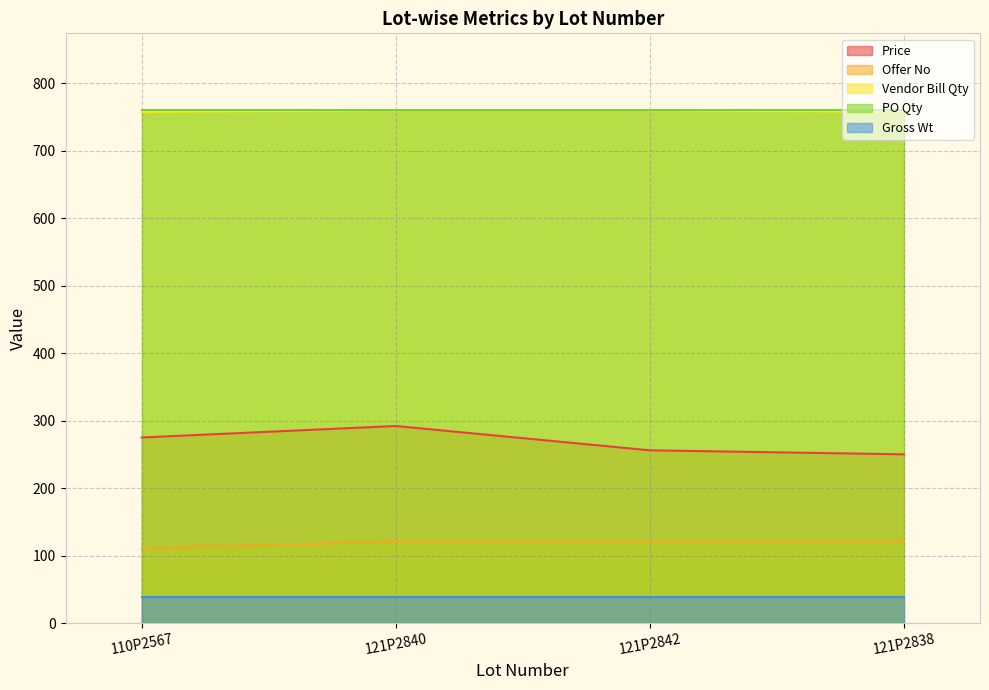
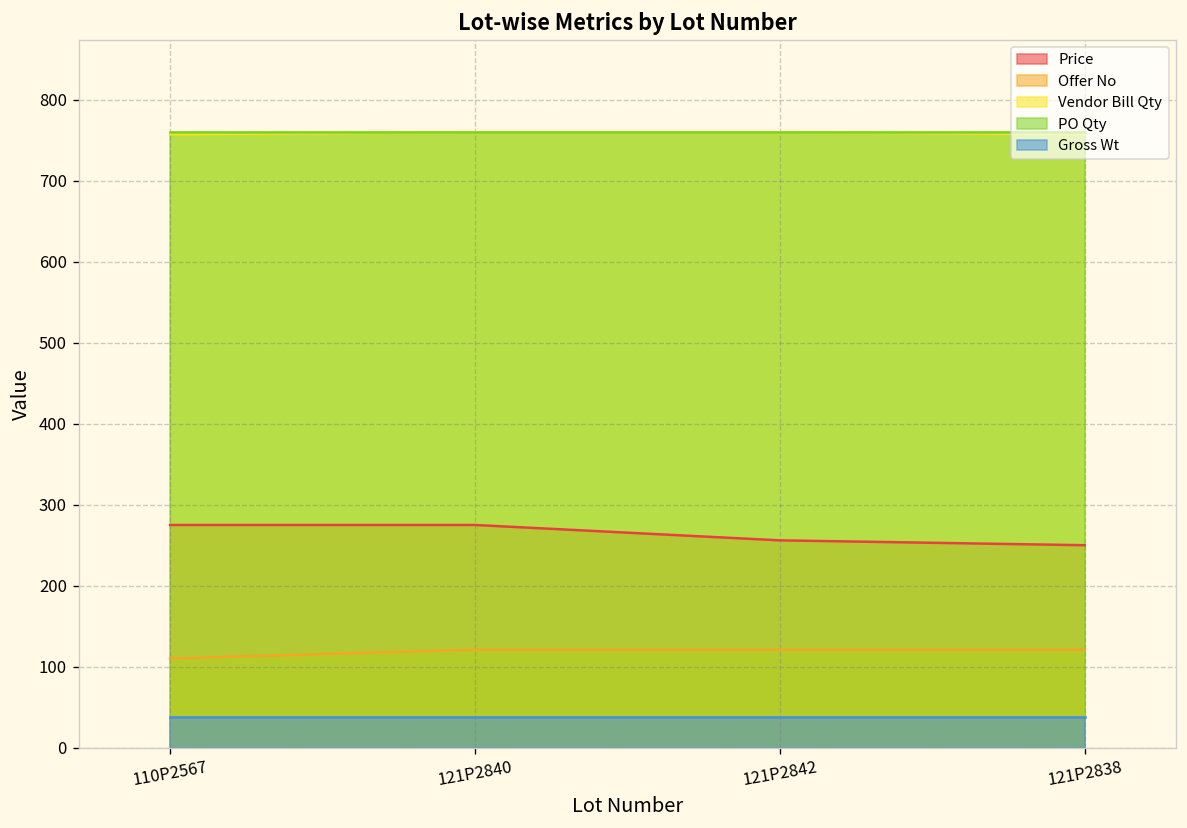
Price, 121P2840: 290 -> 280
